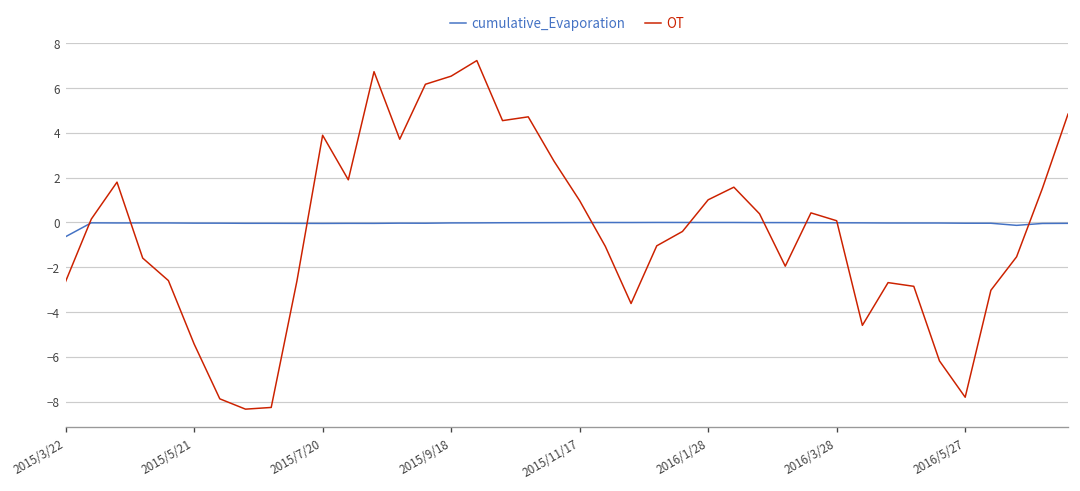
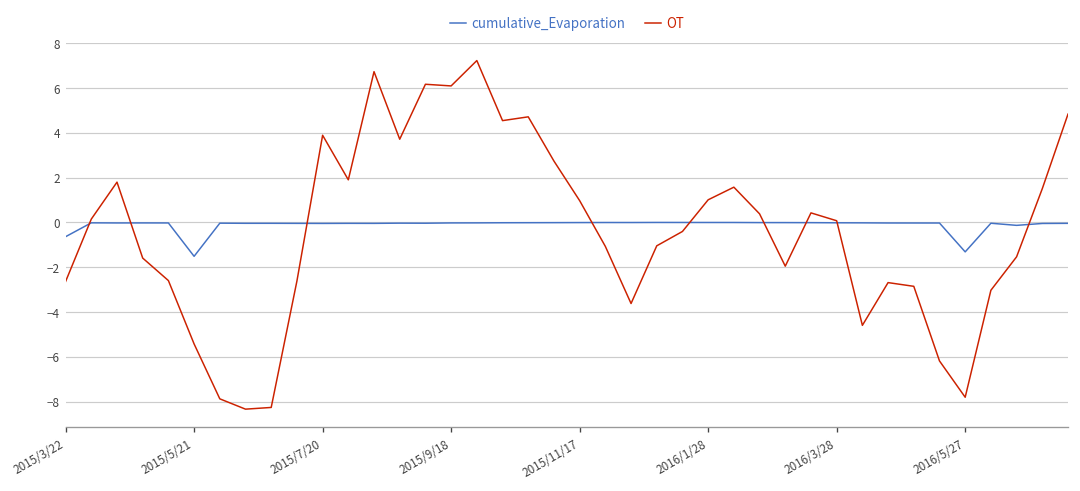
cumulative_Evaporation, 2015/5/21: 0.0 -> -1.5
OT, 2015/9/18: 6.5 -> 6.1
cumulative_Evaporation, 2016/5/27: 0.0 -> -1.3
